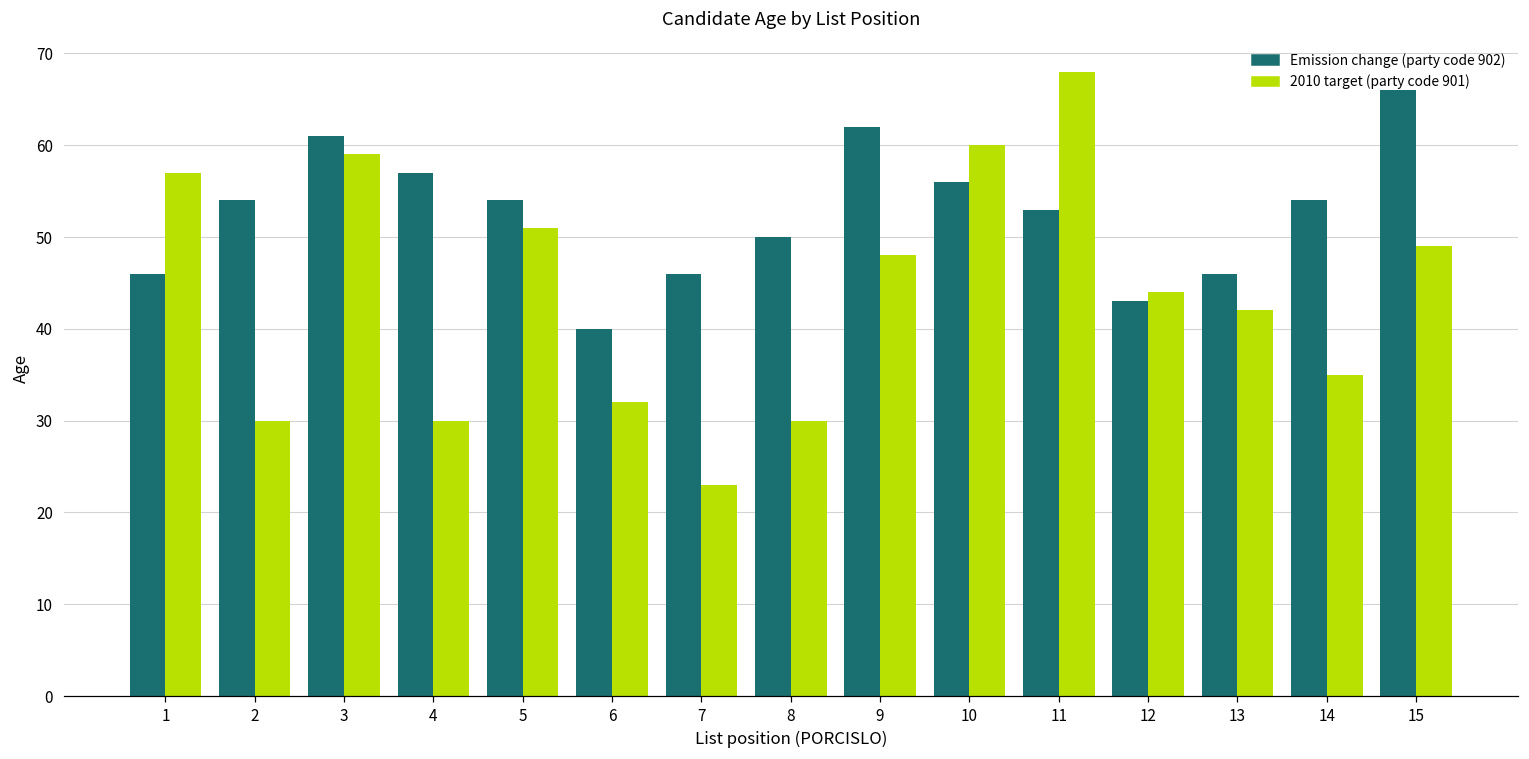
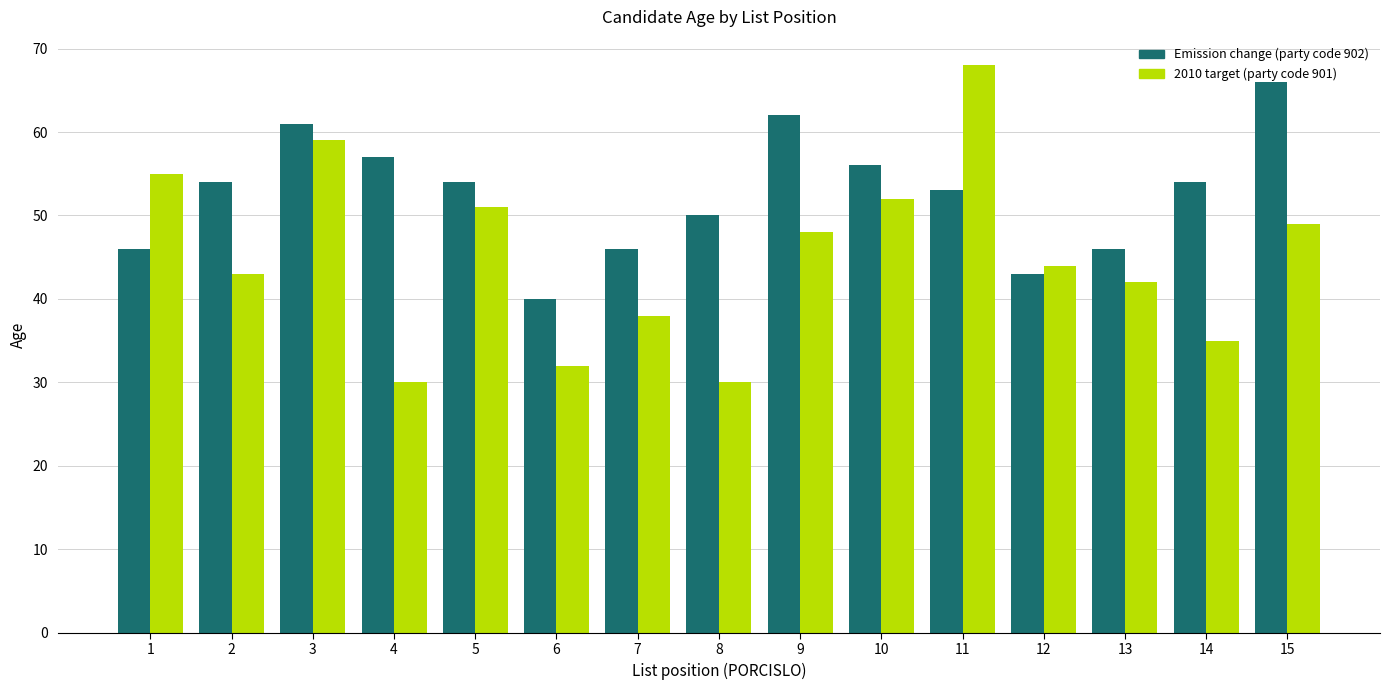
2010 target (party code 901), 1: 57 -> 55
2010 target (party code 901), 2: 30 -> 43
2010 target (party code 901), 7: 23 -> 38
2010 target (party code 901), 10: 60 -> 52
